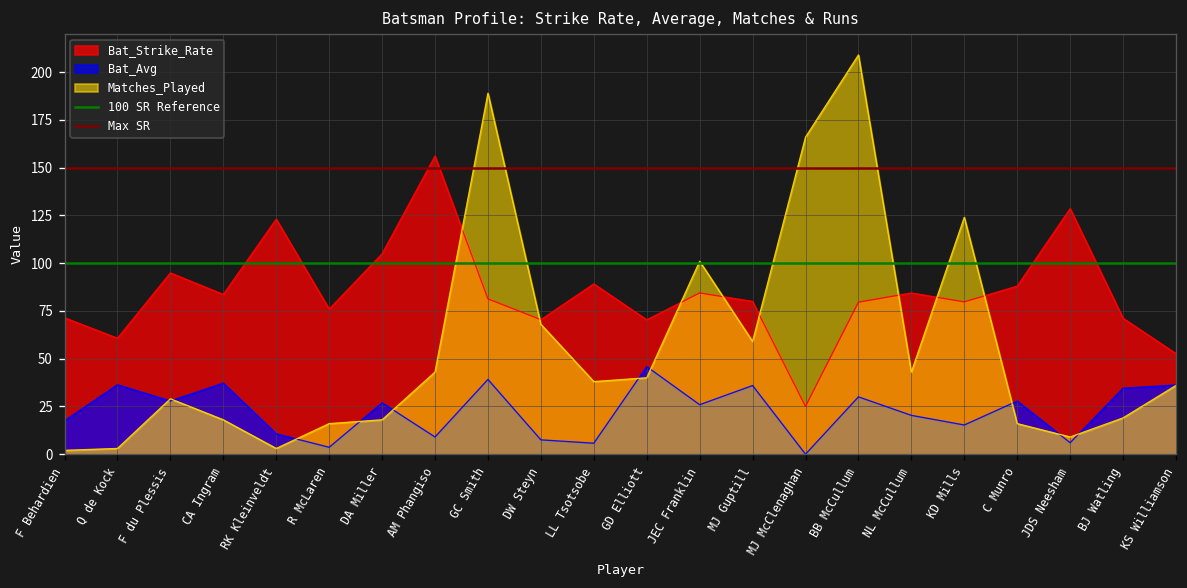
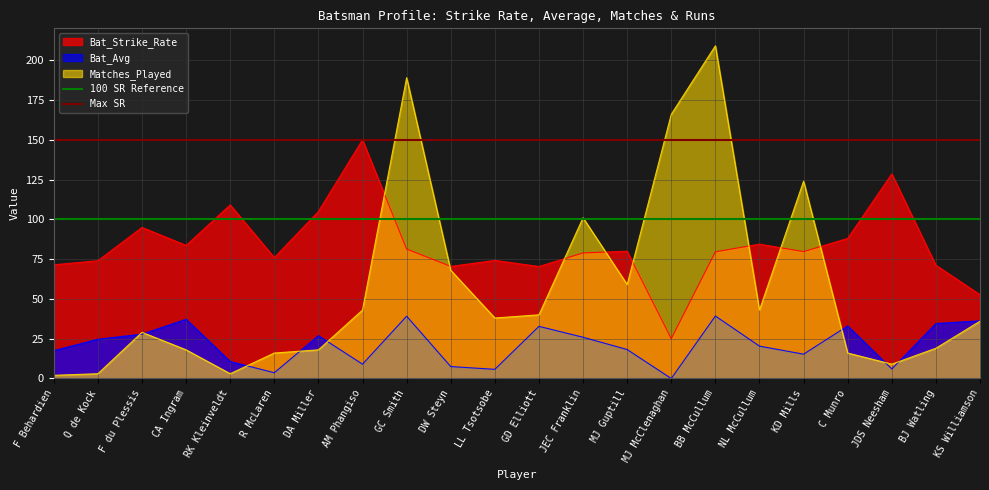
Bat_Strike_Rate, Q de Kock: 61 -> 74
Bat_Avg, Q de Kock: 36 -> 25
Bat_Strike_Rate, RK Kleinveldt: 123 -> 109
Bat_Strike_Rate, AM Phangiso: 156 -> 150
Bat_Strike_Rate, LL Tsotsobe: 89 -> 74
Bat_Avg, GD Elliott: 46 -> 33
Bat_Strike_Rate, JEC Franklin: 84 -> 79
Bat_Avg, MJ Guptill: 36 -> 18
Bat_Avg, BB McCullum: 30 -> 39
Bat_Avg, C Munro: 28 -> 33
